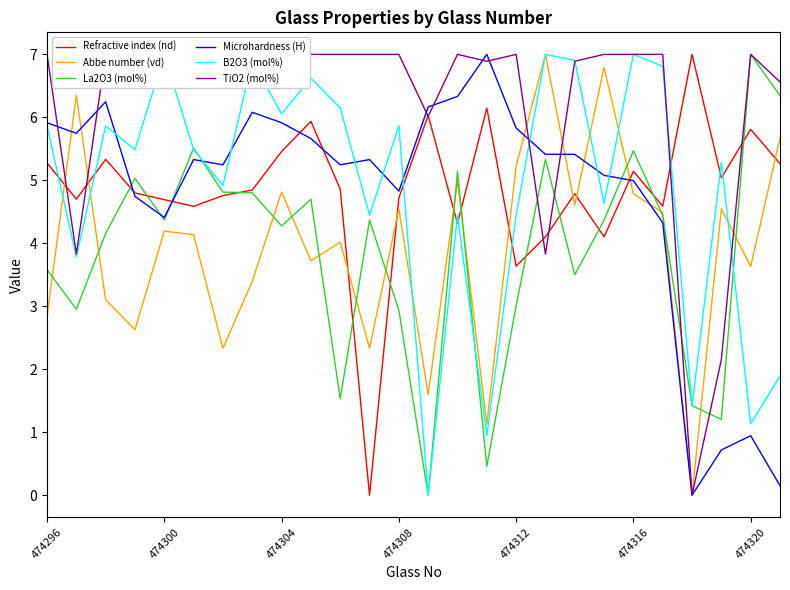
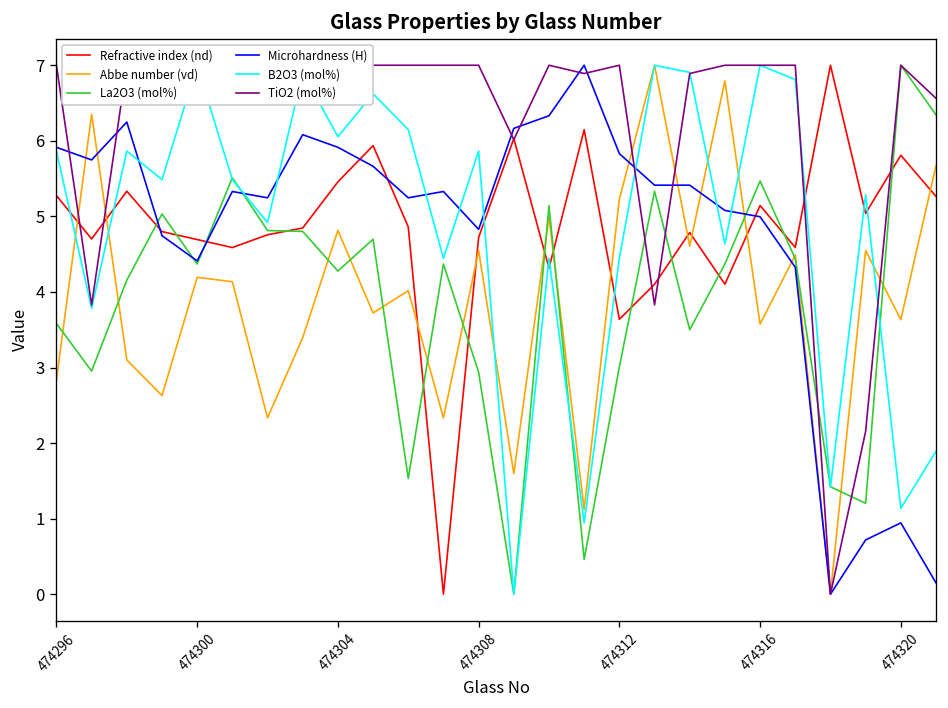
Abbe number (vd), 474316: 4.8 -> 3.6
